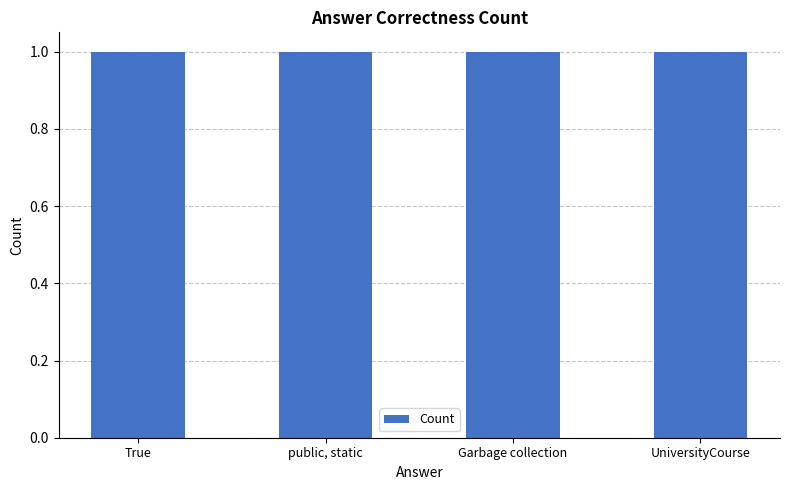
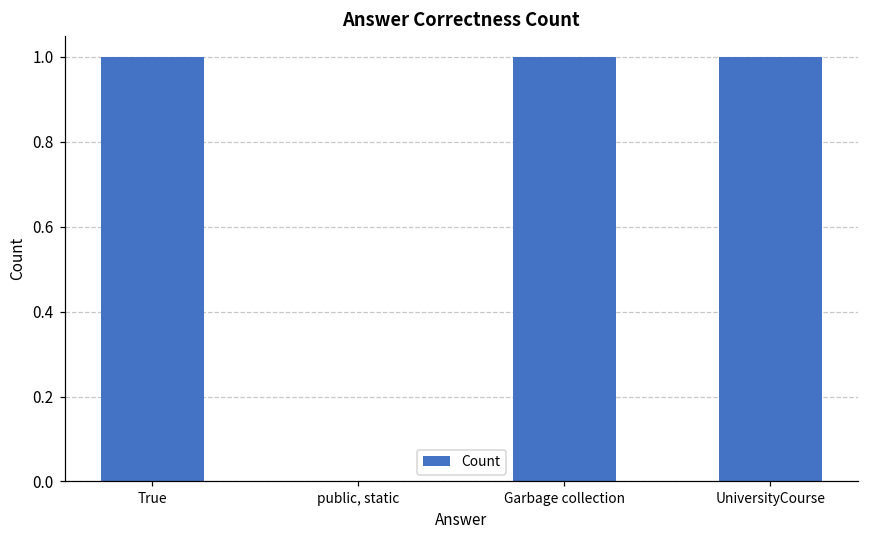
public, static: 1 -> 0
